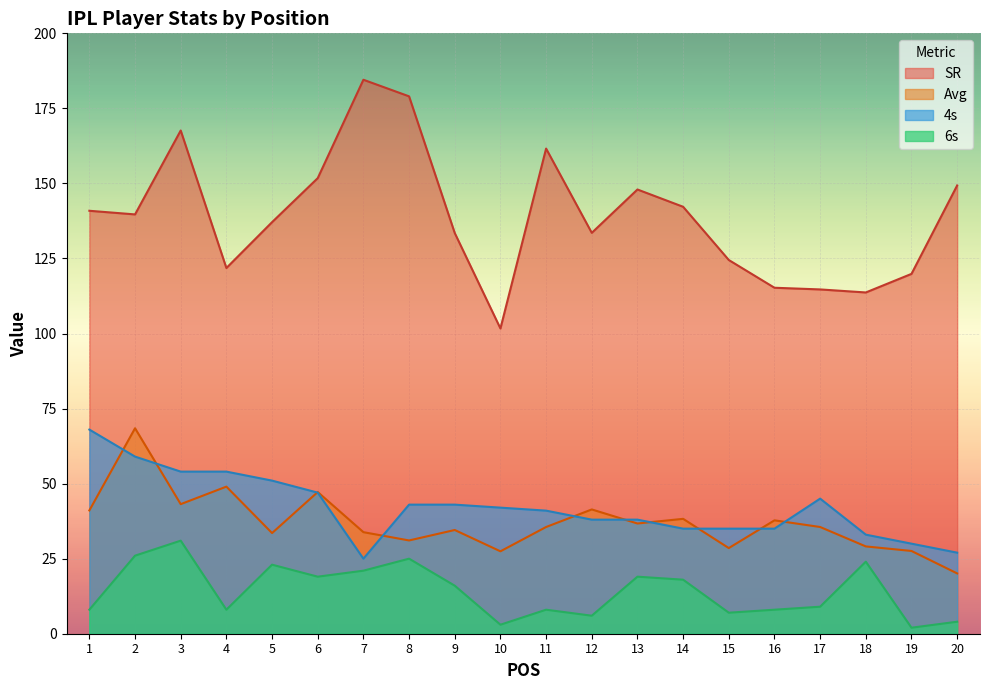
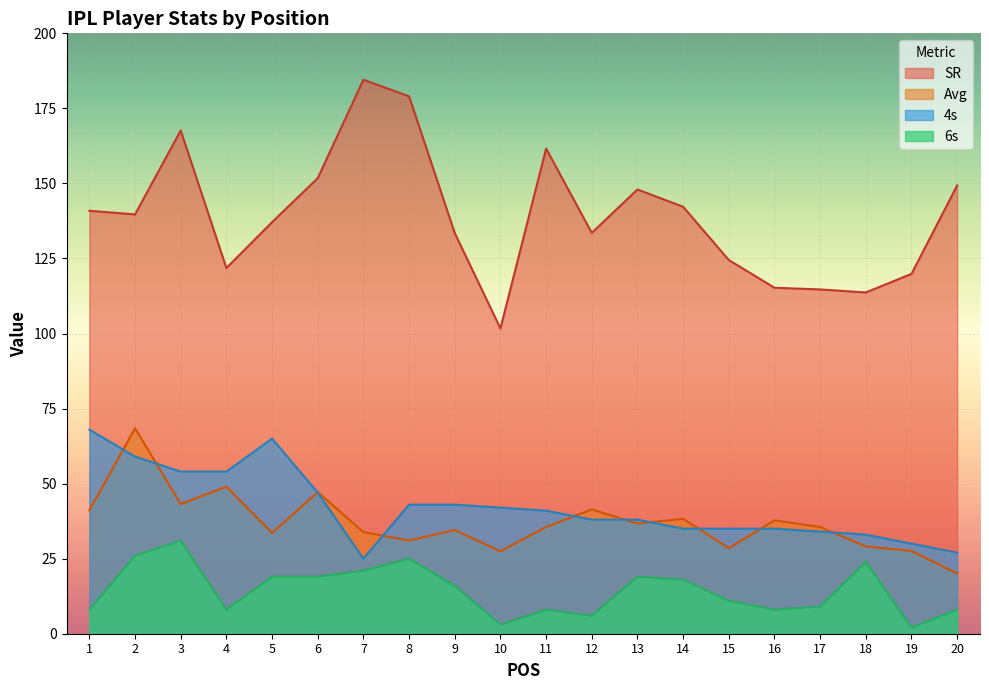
4s, 5: 51 -> 65
6s, 5: 23 -> 19
6s, 15: 7 -> 11
4s, 17: 45 -> 34
6s, 20: 4 -> 8
